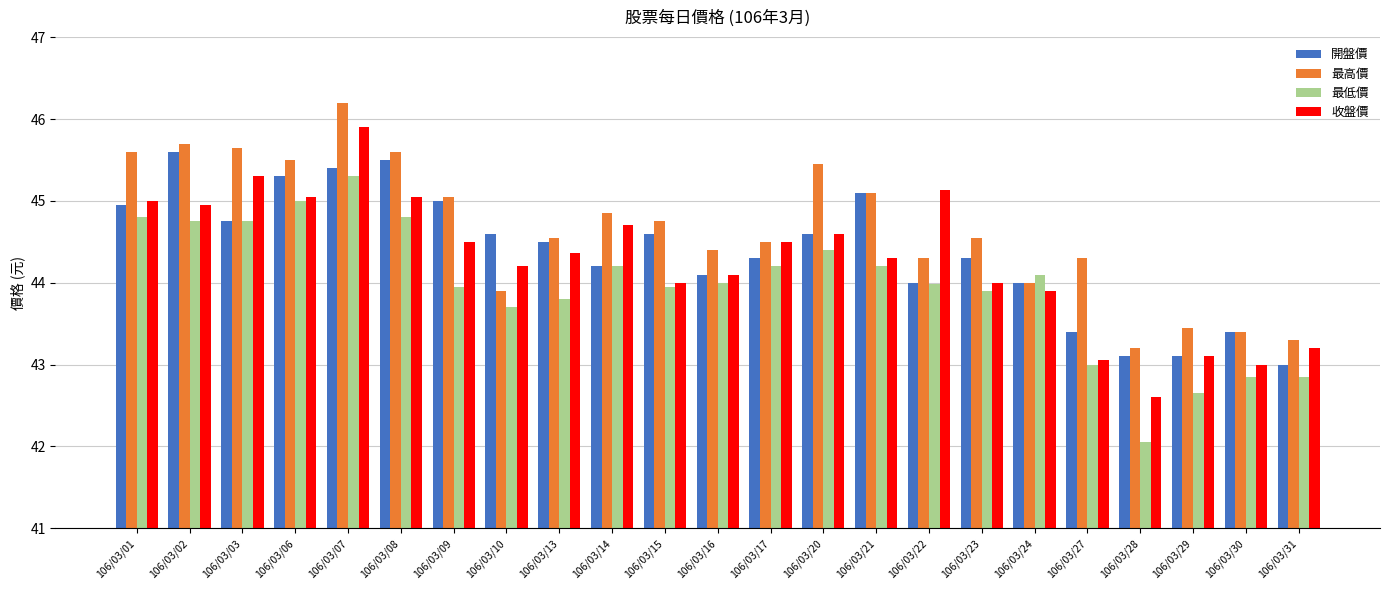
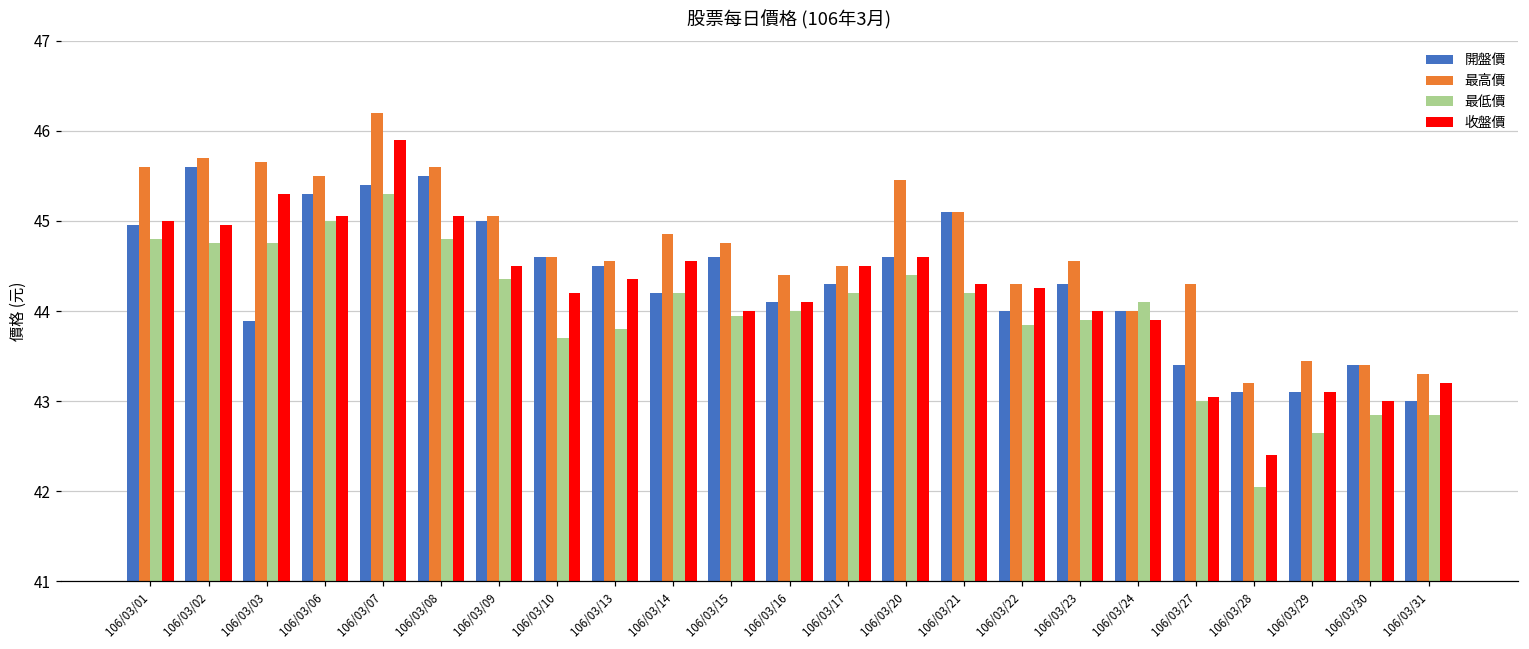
開盤價, 106/03/03: 44.8 -> 43.9
最低價, 106/03/09: 44.0 -> 44.4
最高價, 106/03/10: 43.9 -> 44.6
收盤價, 106/03/14: 44.7 -> 44.6
最低價, 106/03/22: 44.0 -> 43.9
收盤價, 106/03/22: 45.1 -> 44.3
收盤價, 106/03/28: 42.6 -> 42.4
